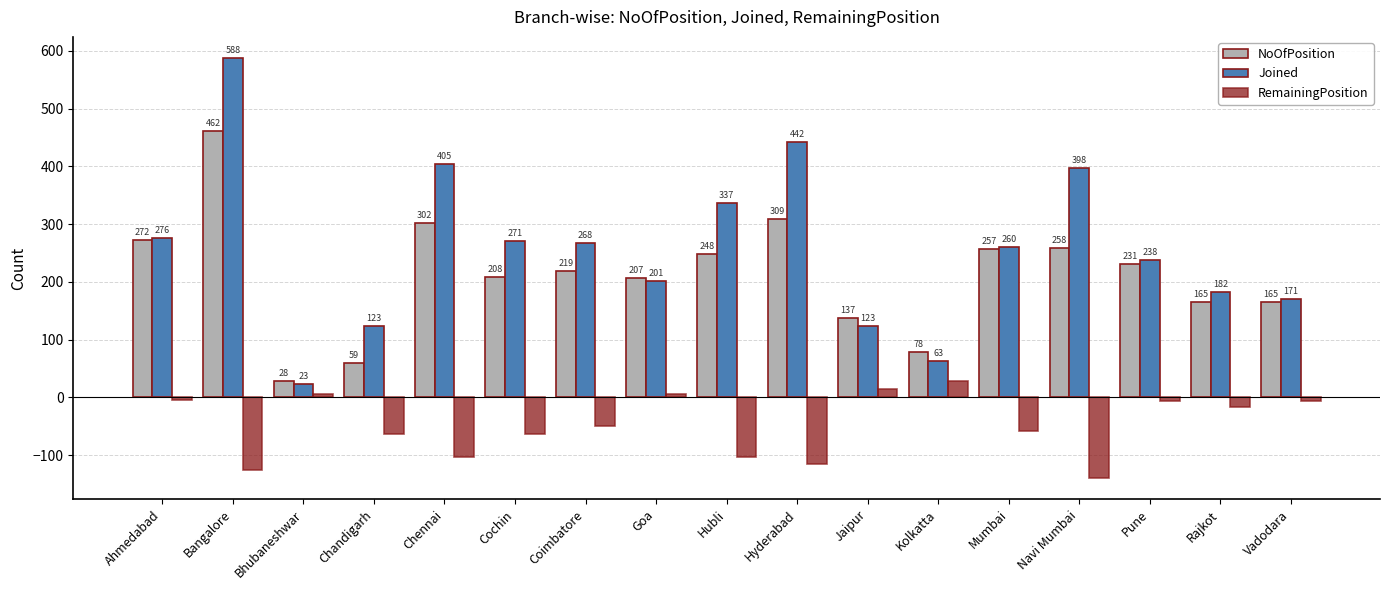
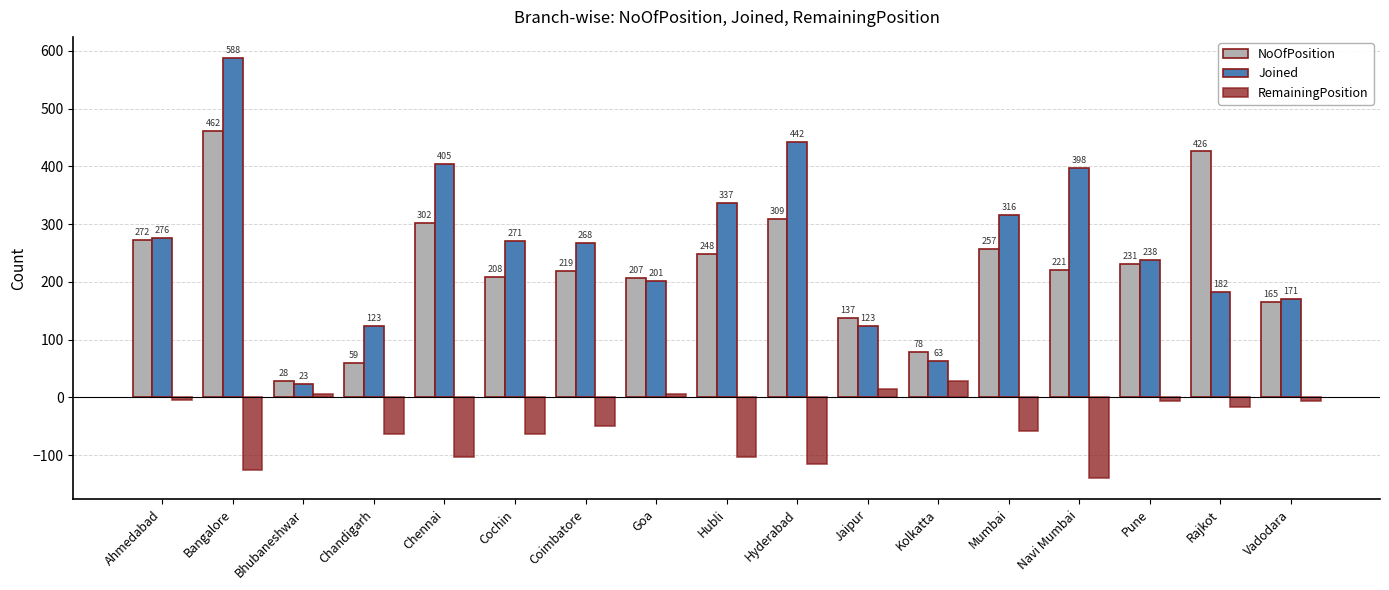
Joined, Mumbai: 260 -> 316
NoOfPosition, Navi Mumbai: 258 -> 221
NoOfPosition, Rajkot: 165 -> 426
